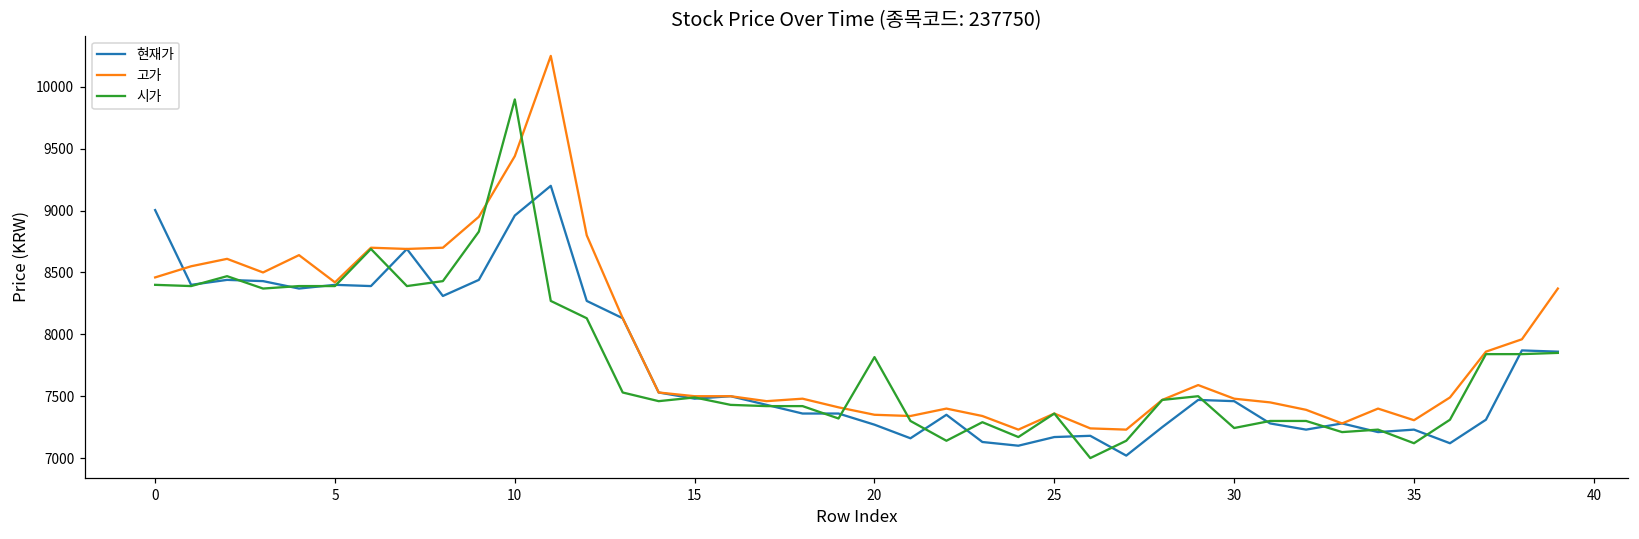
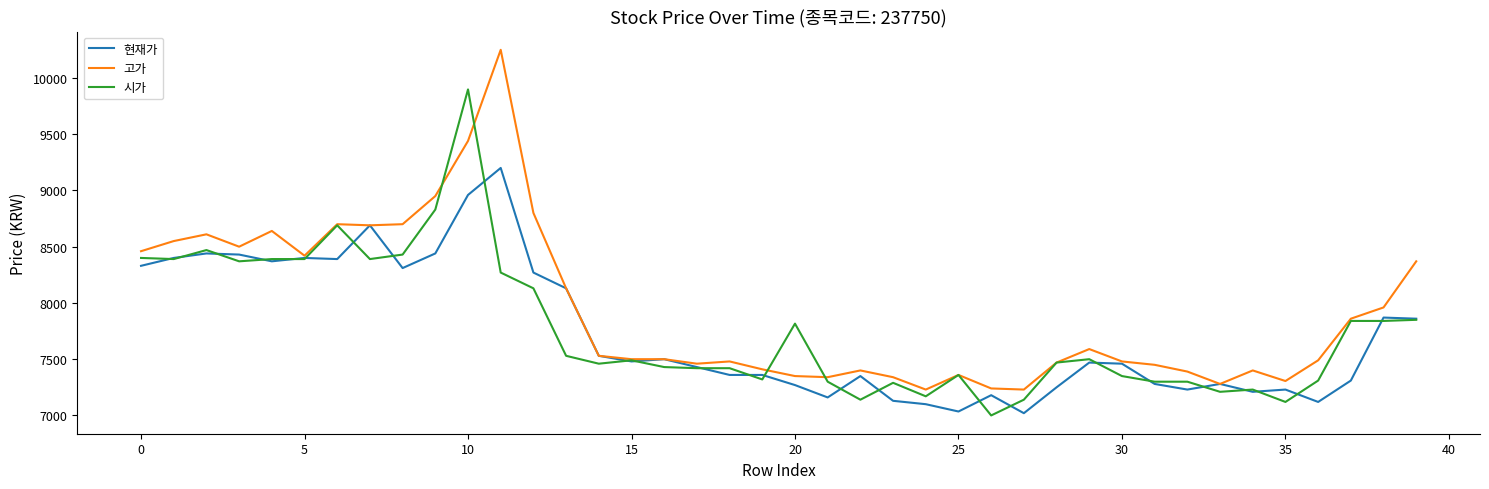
현재가, 0: 9000 -> 8330
현재가, 25: 7170 -> 7040
시가, 30: 7240 -> 7350
